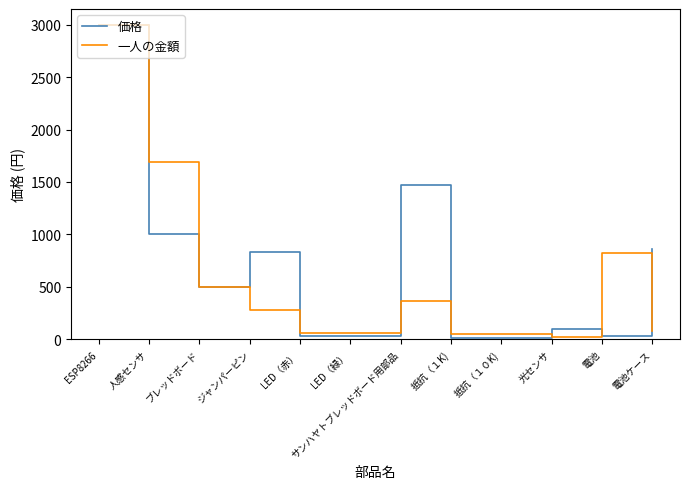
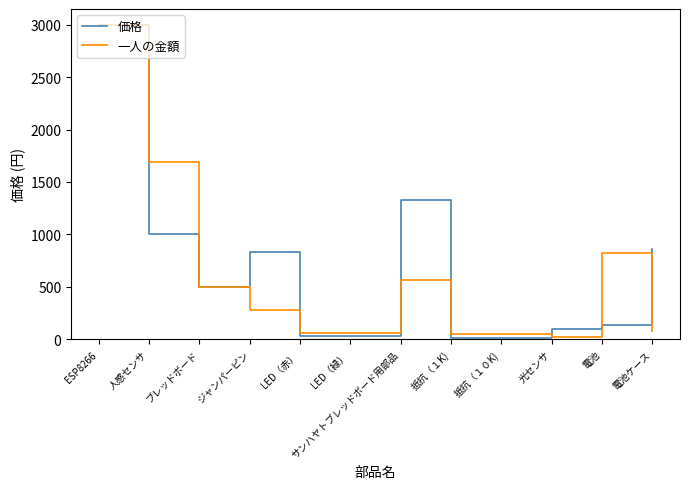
価格, サンハヤトブレッドボード用部品: 1470 -> 1330
一人の金額, サンハヤトブレッドボード用部品: 370 -> 570
価格, 電池: 30 -> 140
